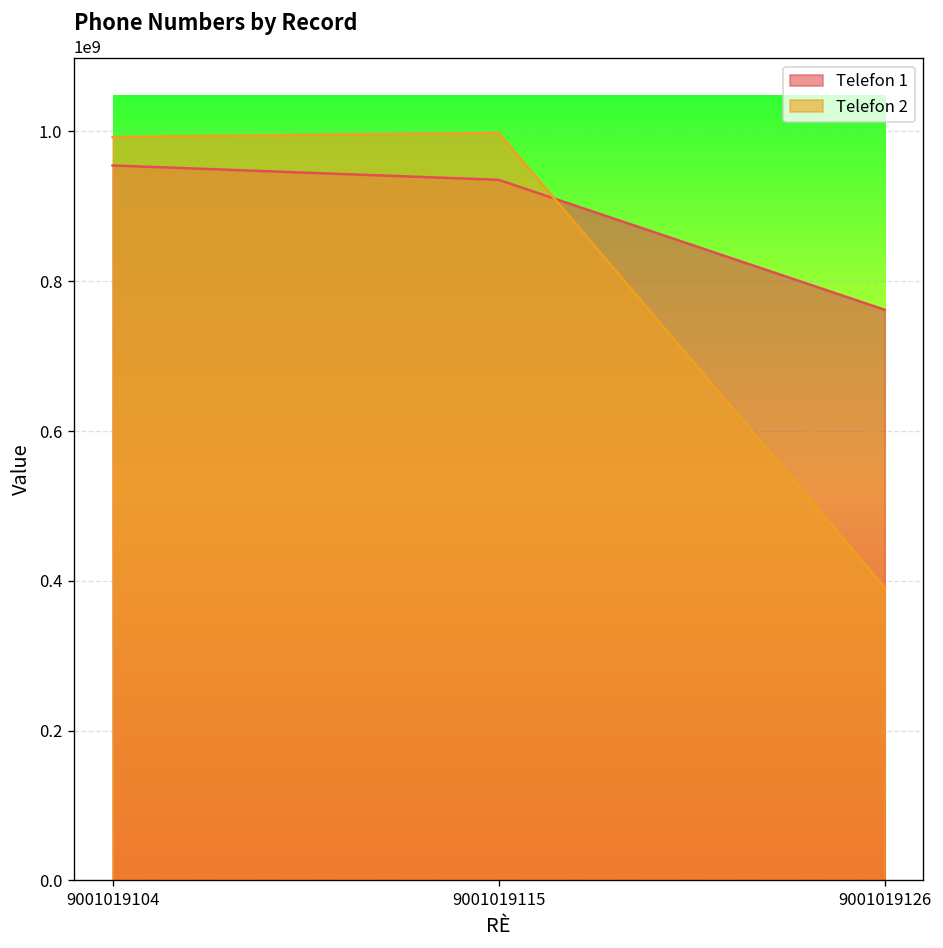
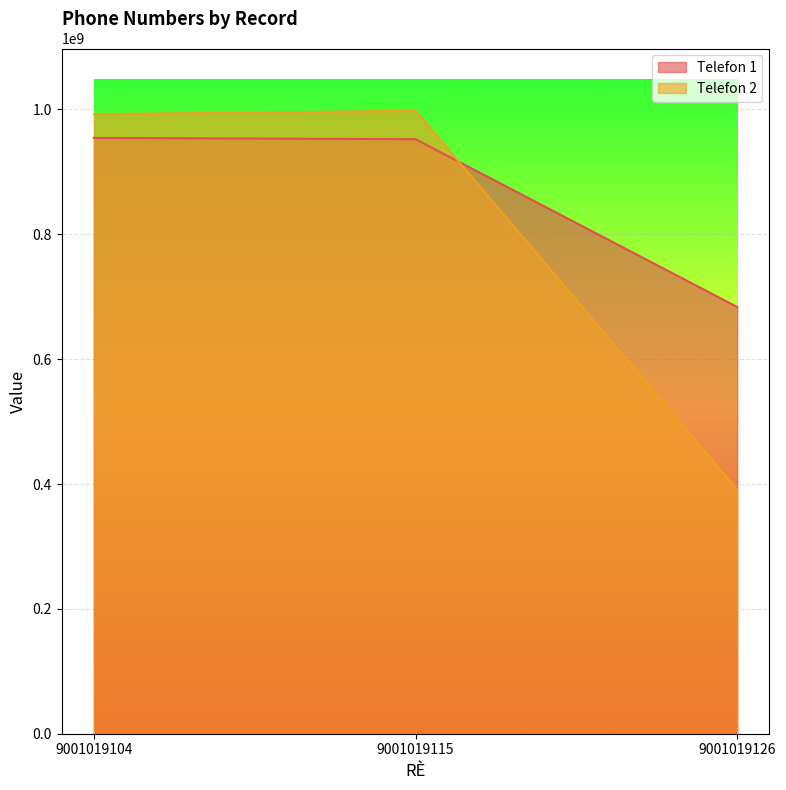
Telefon 1, 9001019115: 940000000 -> 950000000
Telefon 1, 9001019126: 760000000 -> 680000000
